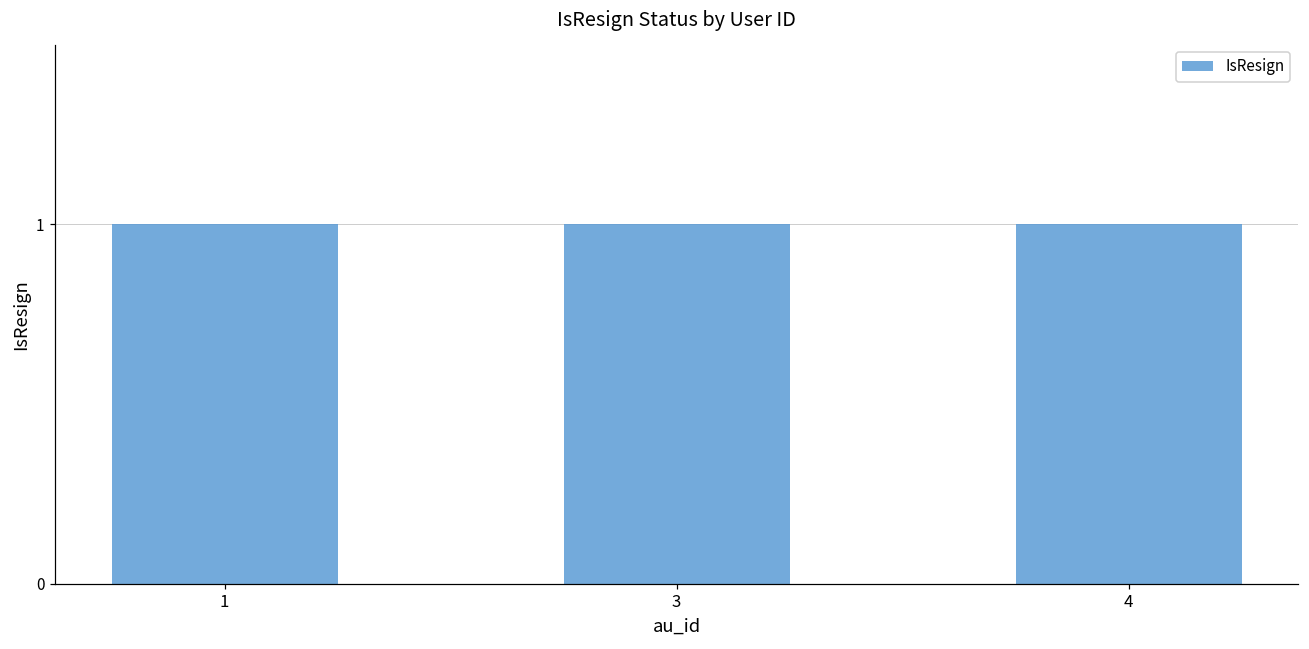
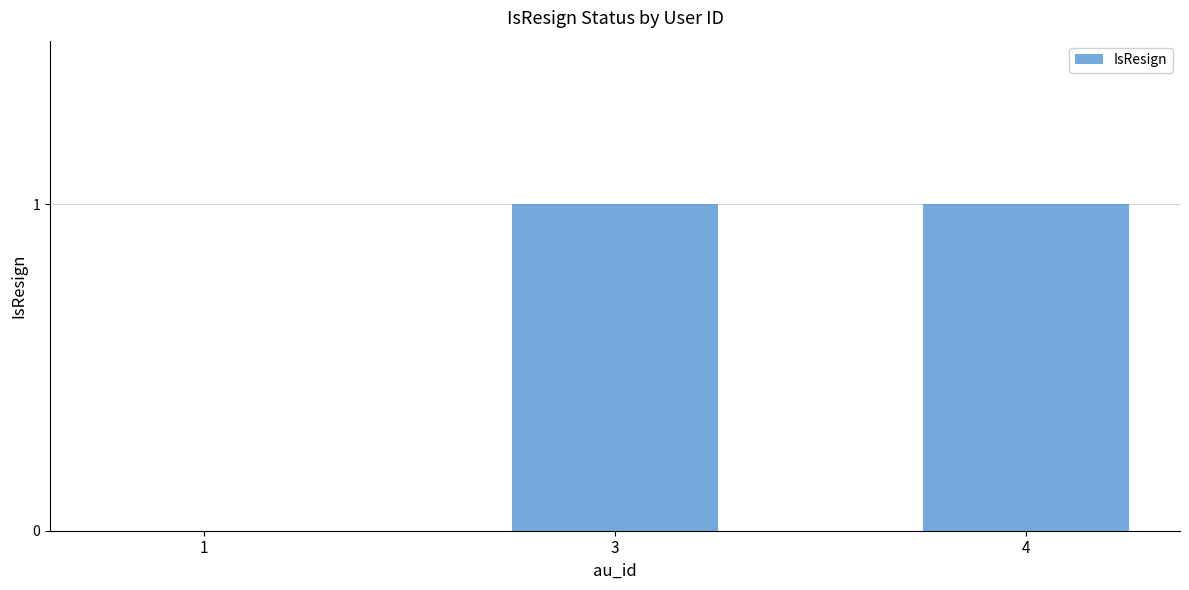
1: 1 -> 0
